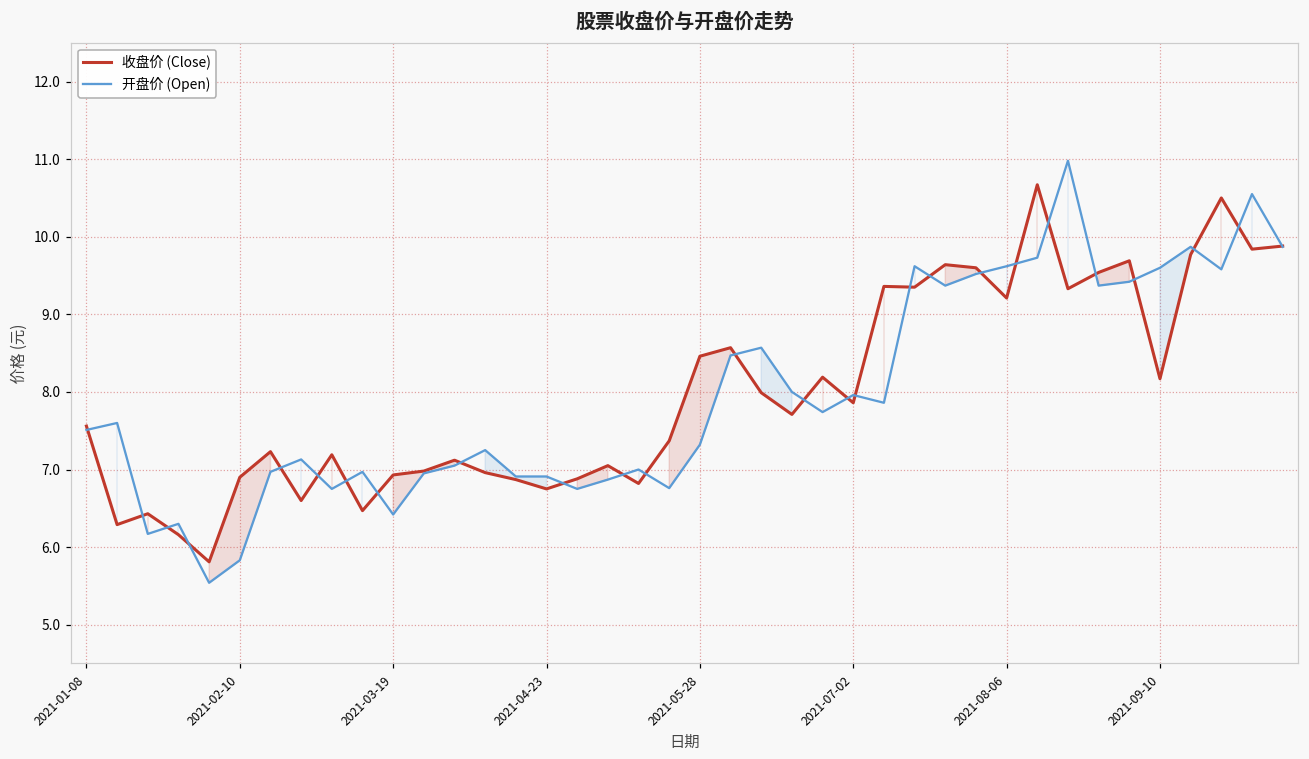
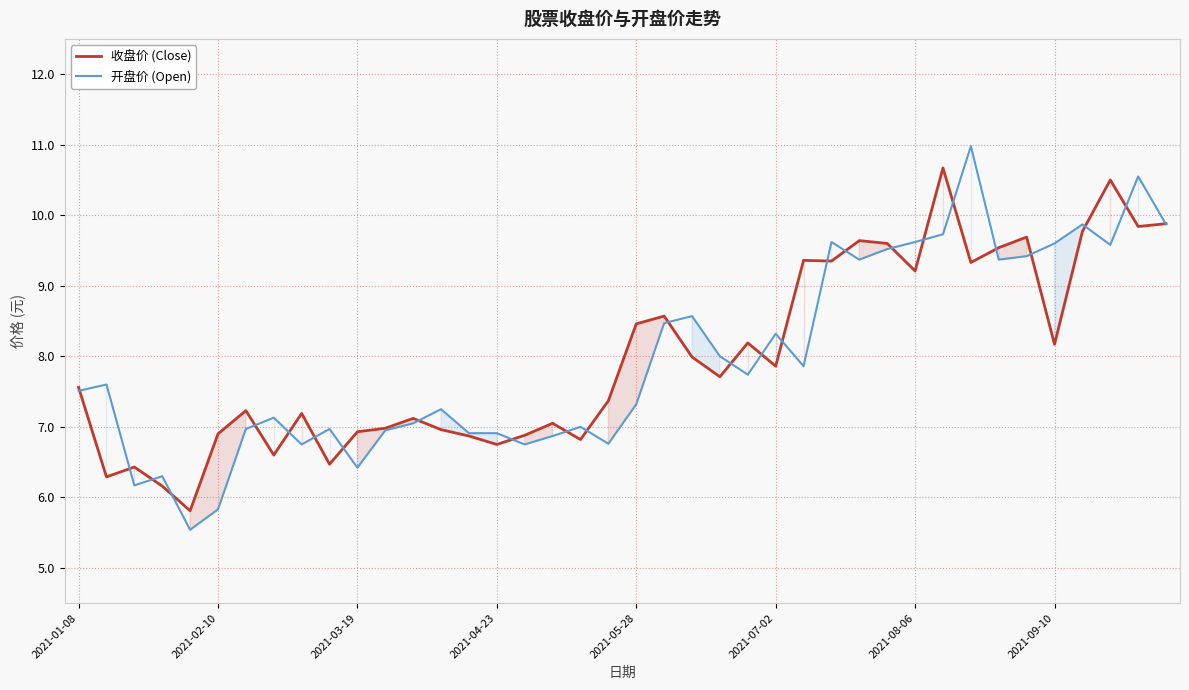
开盘价 (Open), 2021-07-02: 8.0 -> 8.3
